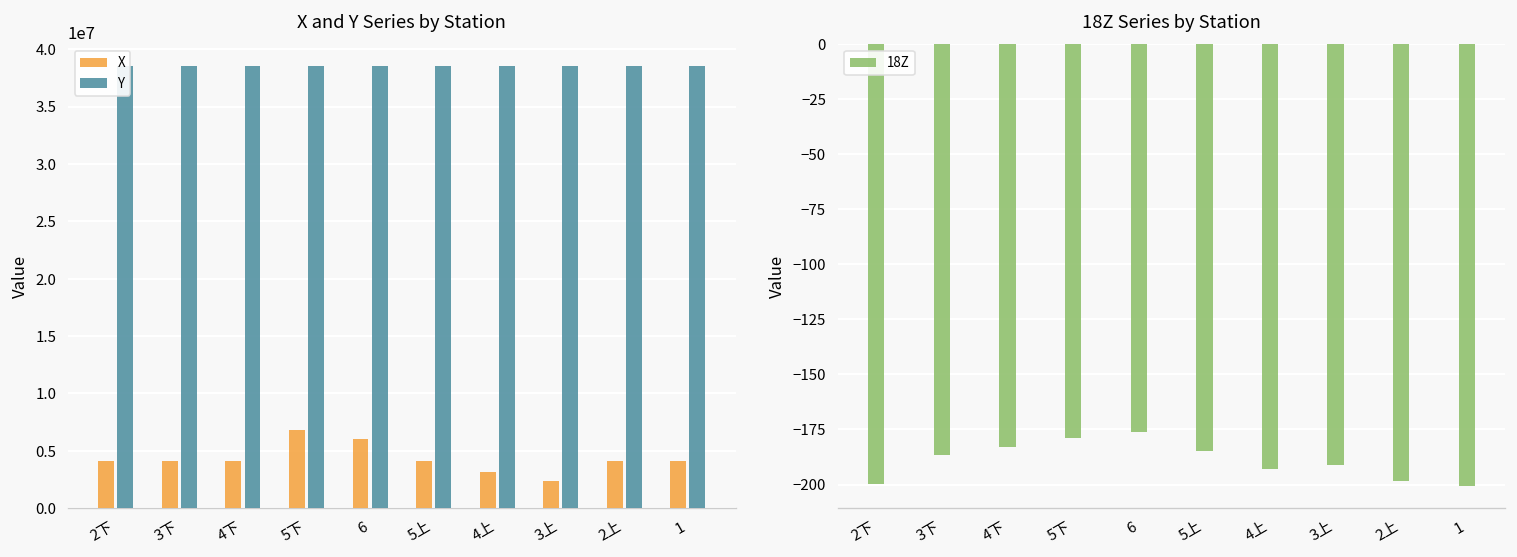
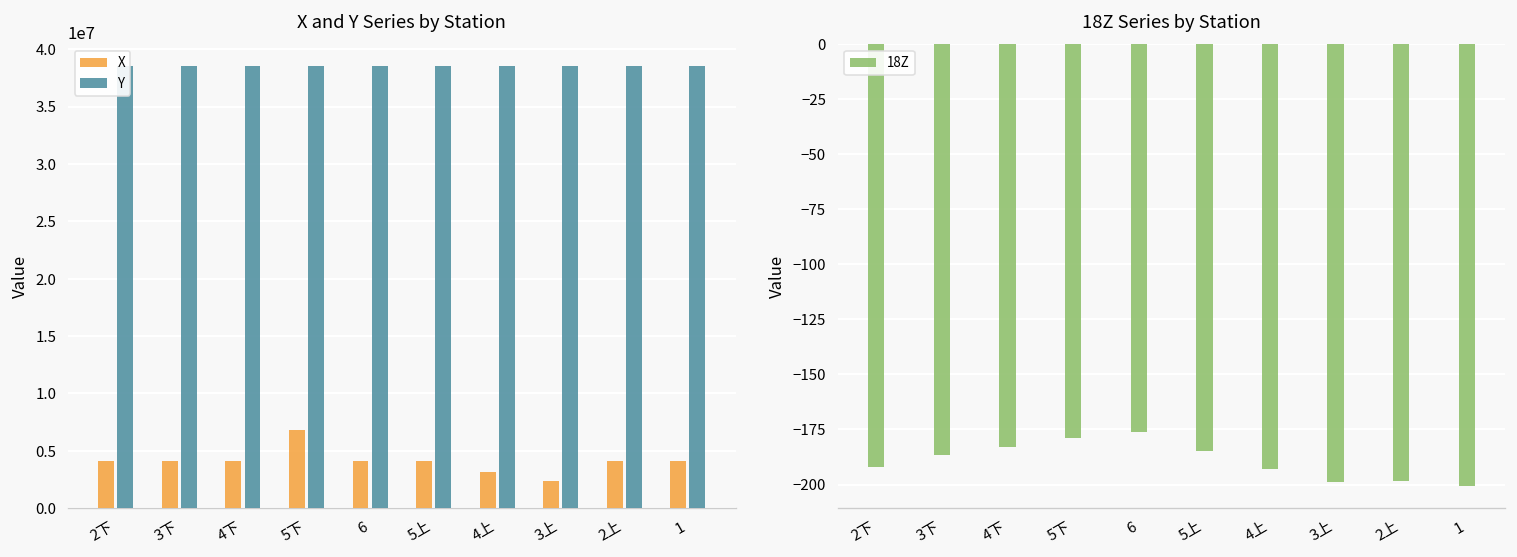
X and Y Series by Station, X, 6: 6000000 -> 4000000
18Z Series by Station, 2下: -200 -> -192
18Z Series by Station, 3上: -191 -> -199
